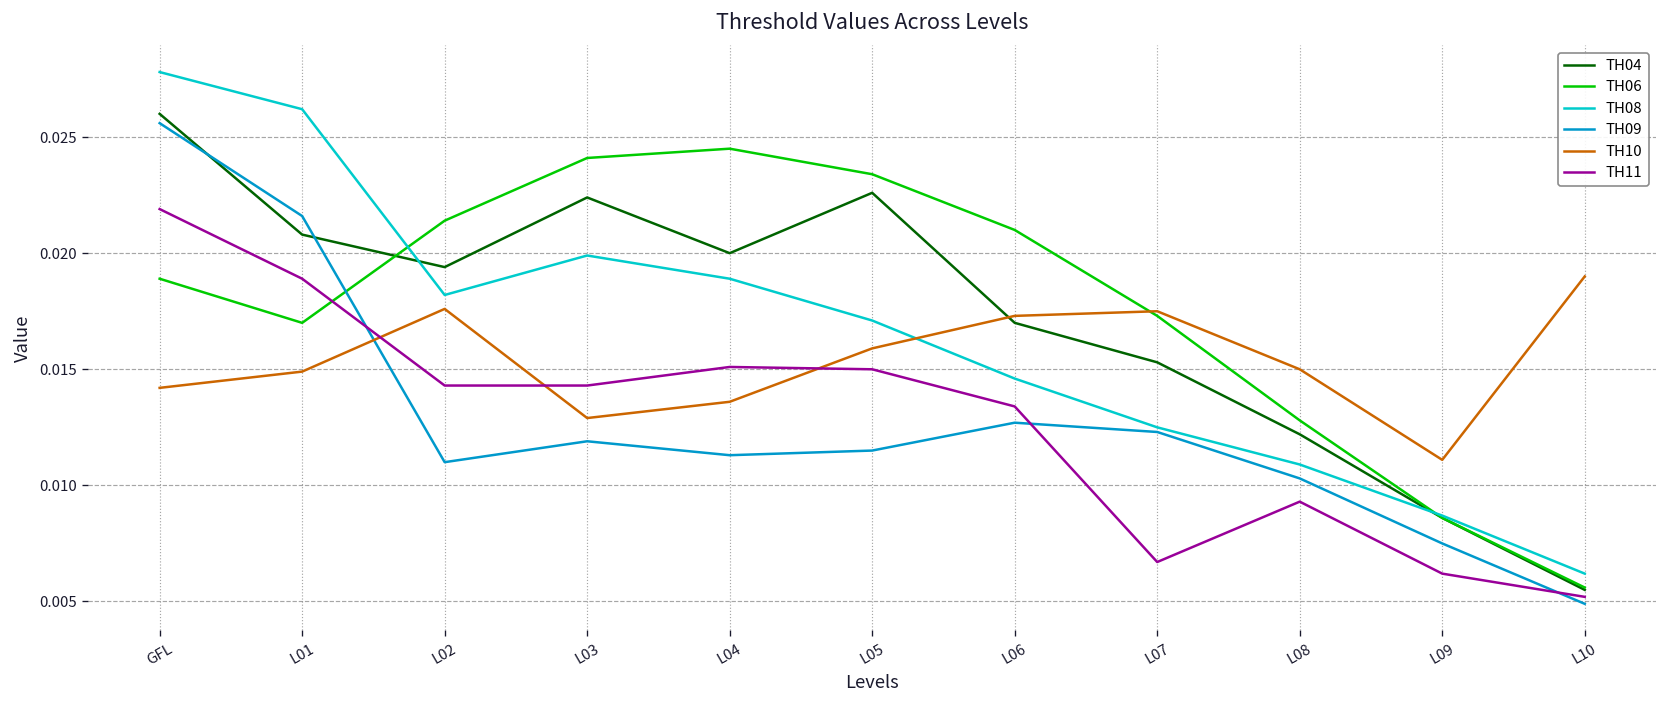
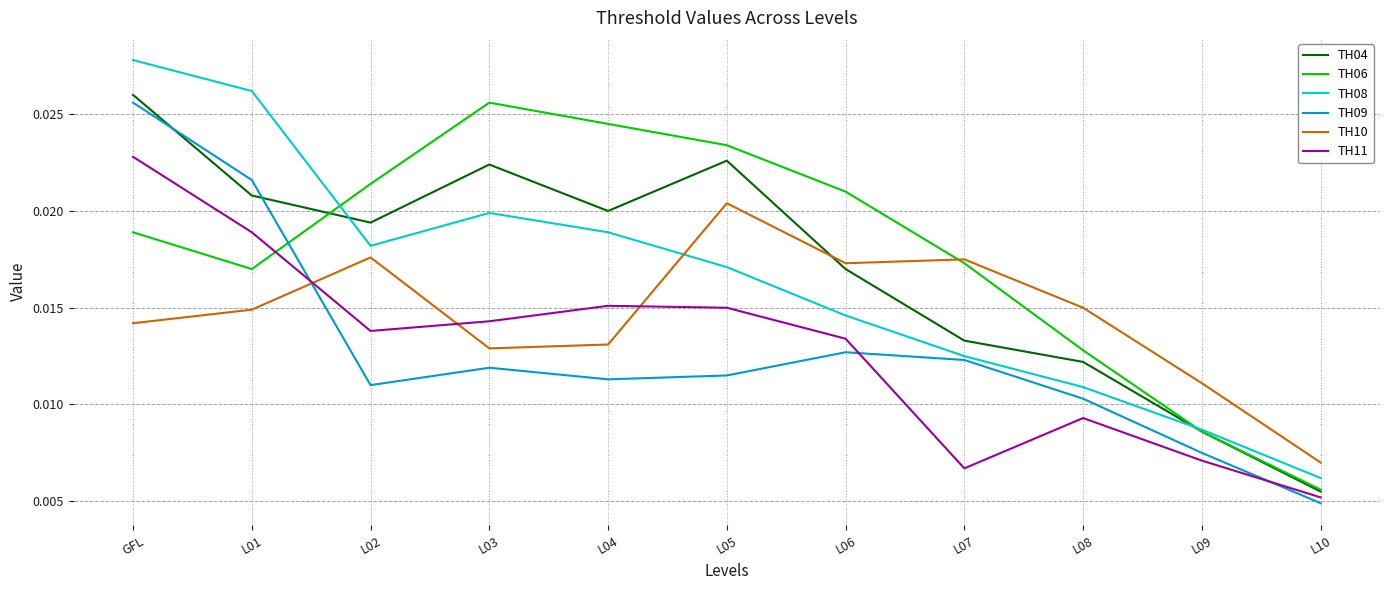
TH11, GFL: 0.0219 -> 0.0228
TH11, L02: 0.0143 -> 0.0138
TH06, L03: 0.0241 -> 0.0256
TH10, L04: 0.0136 -> 0.0131
TH10, L05: 0.0159 -> 0.0204
TH04, L07: 0.0153 -> 0.0133
TH11, L09: 0.0062 -> 0.0071
TH10, L10: 0.019 -> 0.007
